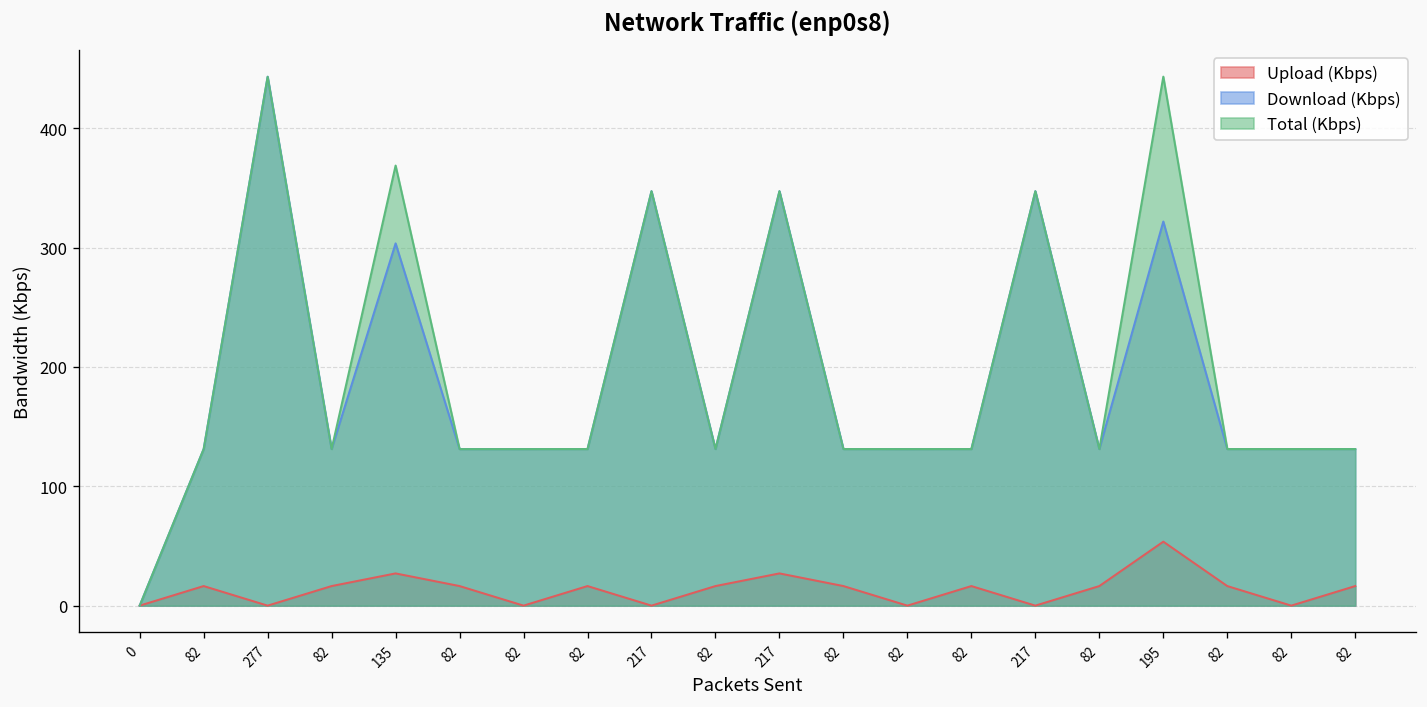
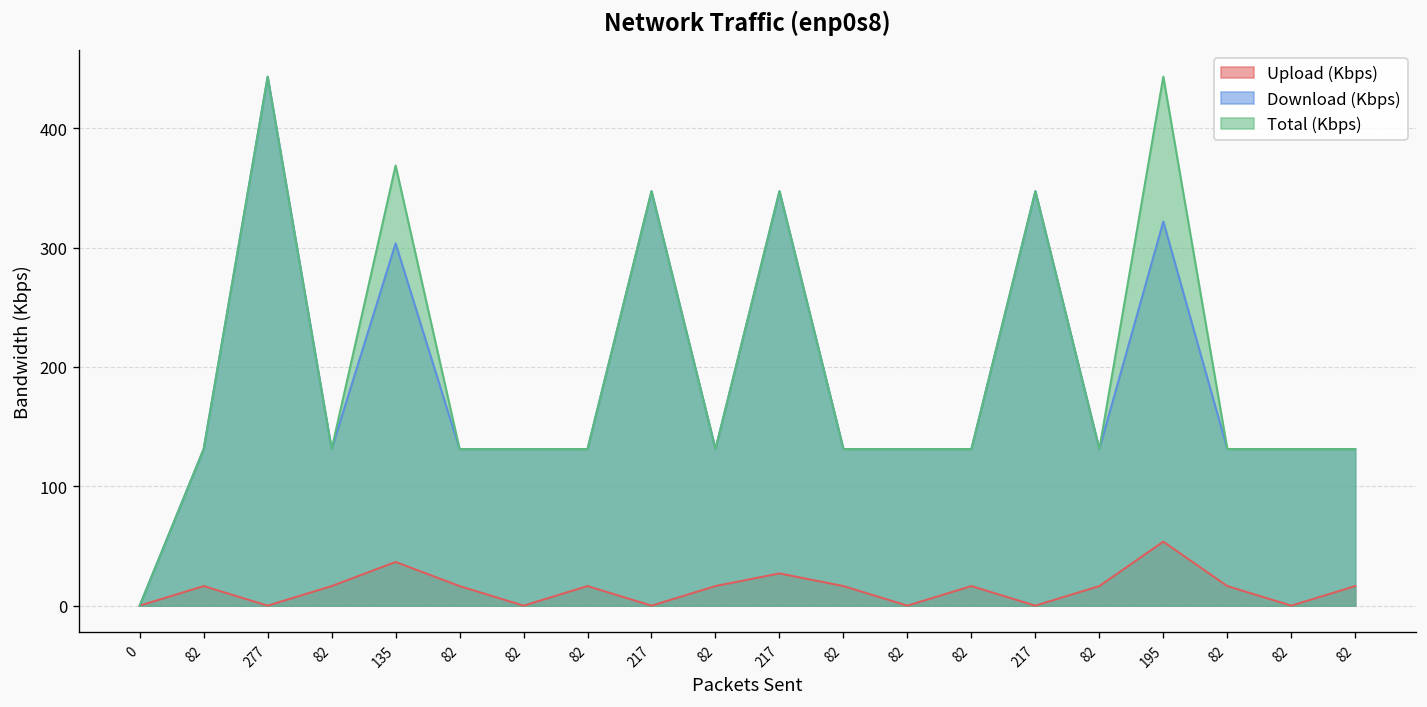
Upload (Kbps), 135: 30 -> 40
